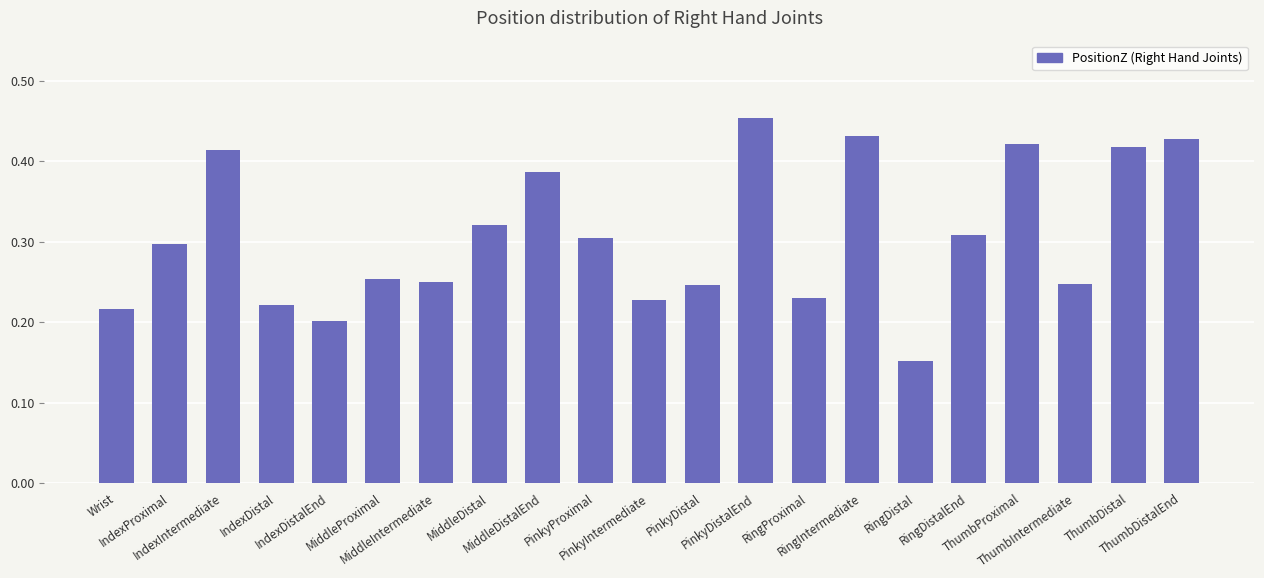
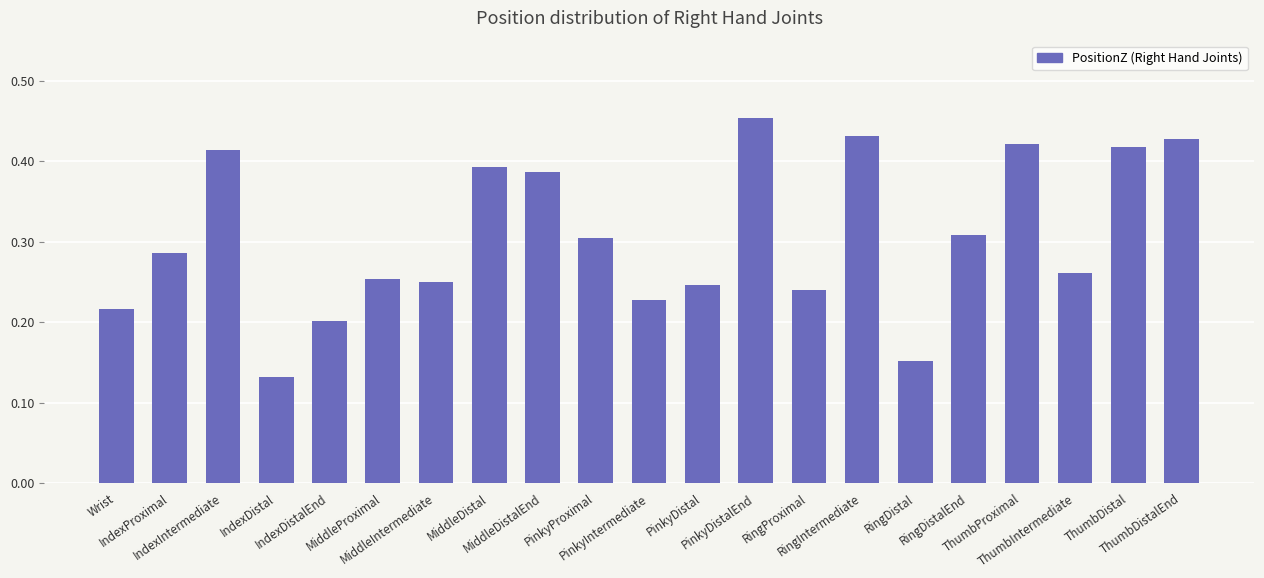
IndexProximal: 0.30 -> 0.29
IndexDistal: 0.22 -> 0.13
MiddleDistal: 0.32 -> 0.39
RingProximal: 0.23 -> 0.24
ThumbIntermediate: 0.25 -> 0.26
